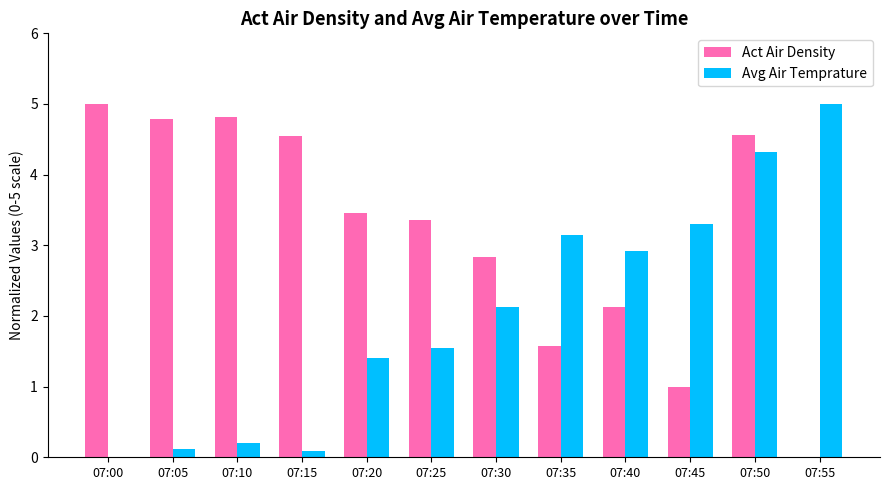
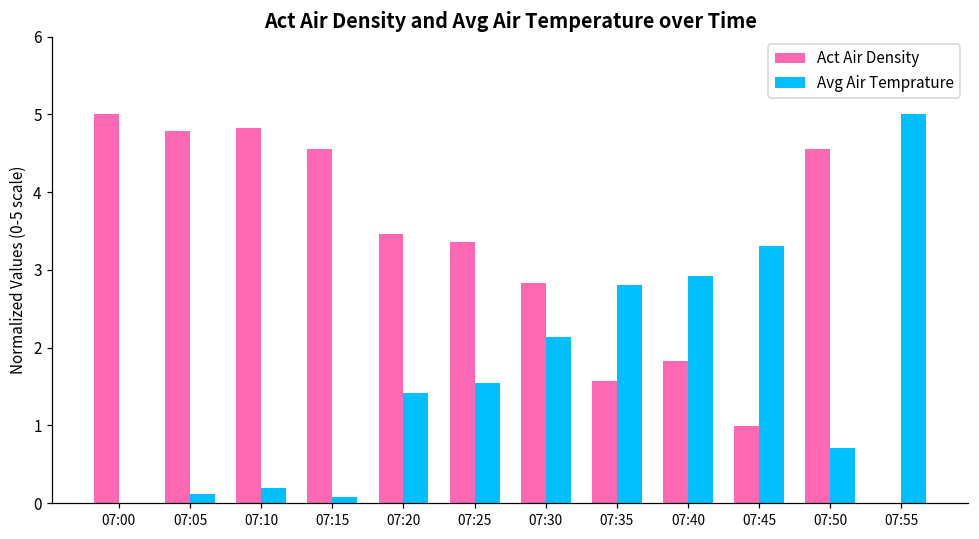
Avg Air Temprature, 07:35: 3.1 -> 2.8
Act Air Density, 07:40: 2.1 -> 1.8
Avg Air Temprature, 07:50: 4.3 -> 0.7
